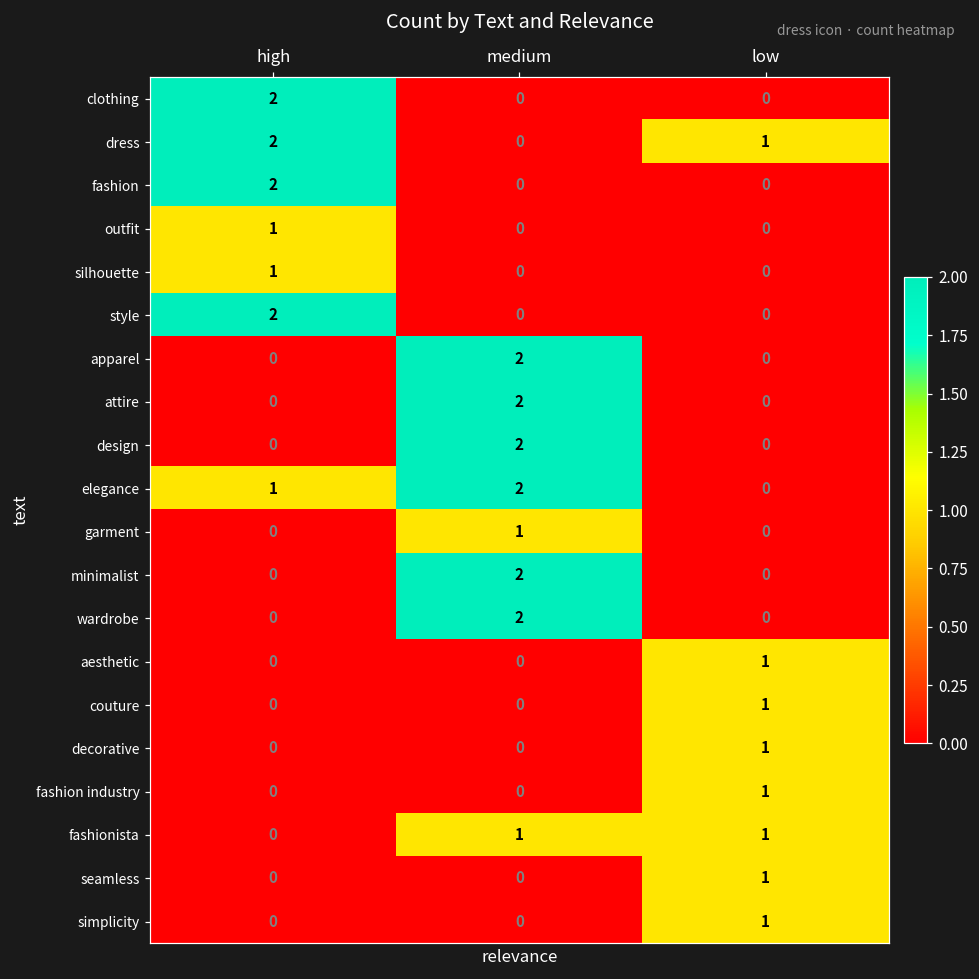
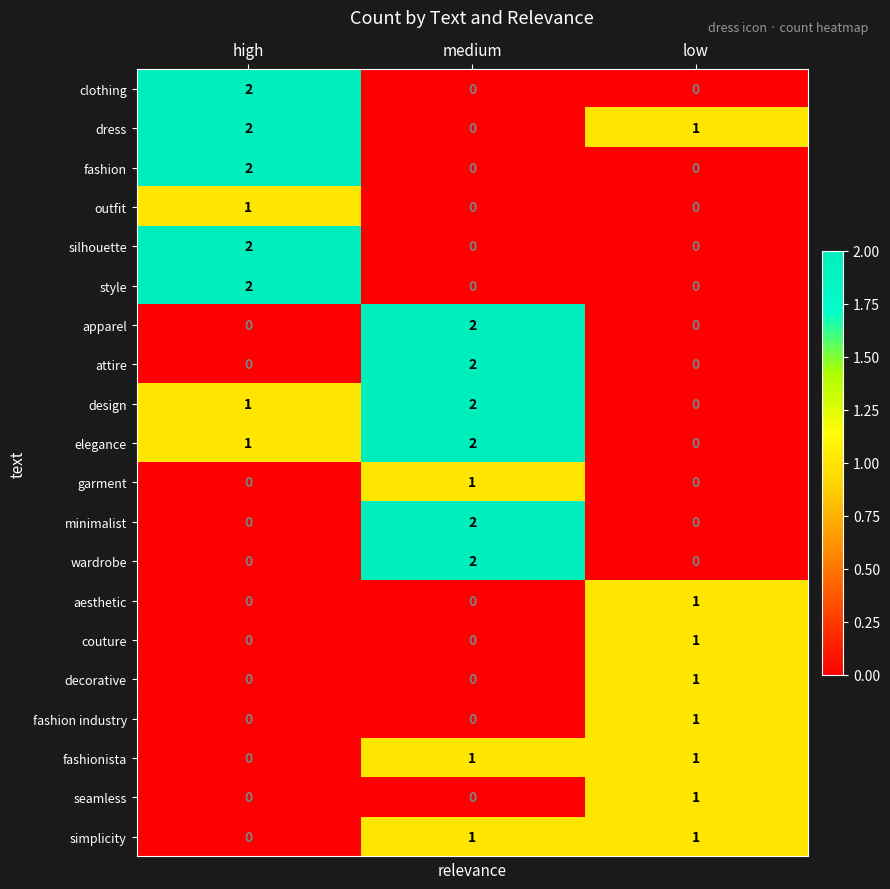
silhouette, high: 1 -> 2
design, high: 0 -> 1
simplicity, medium: 0 -> 1
